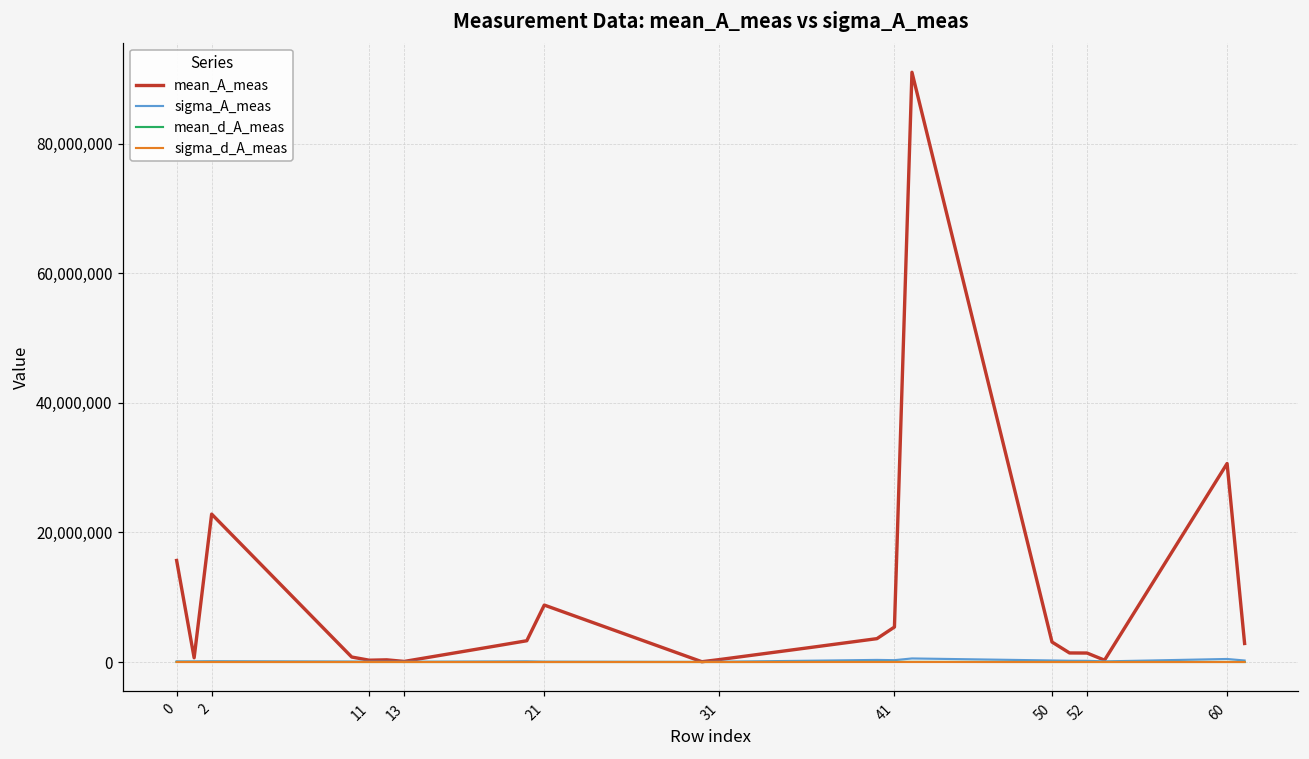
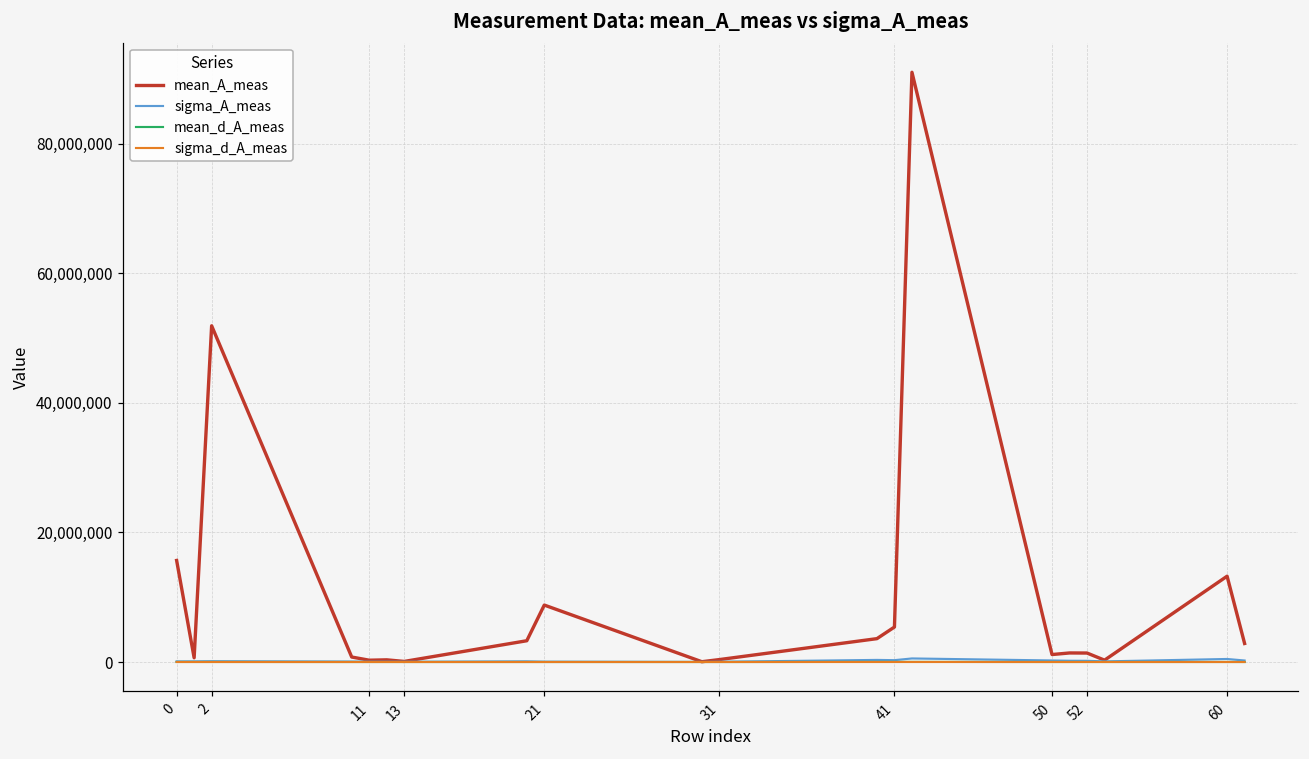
mean_A_meas, 2: 23,000,000 -> 52,000,000
mean_A_meas, 50: 3,000,000 -> 1,000,000
mean_A_meas, 60: 31,000,000 -> 13,000,000
